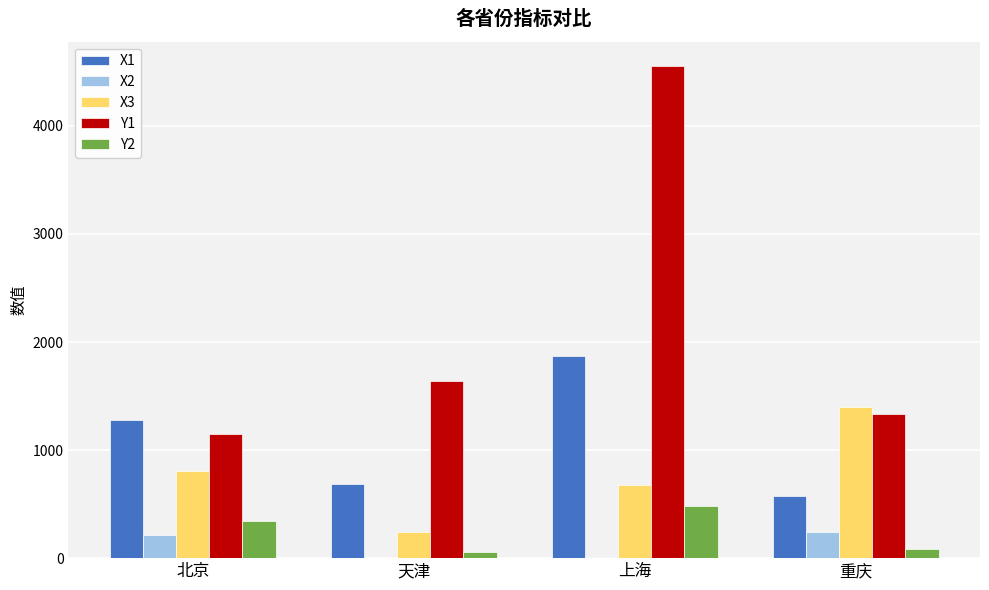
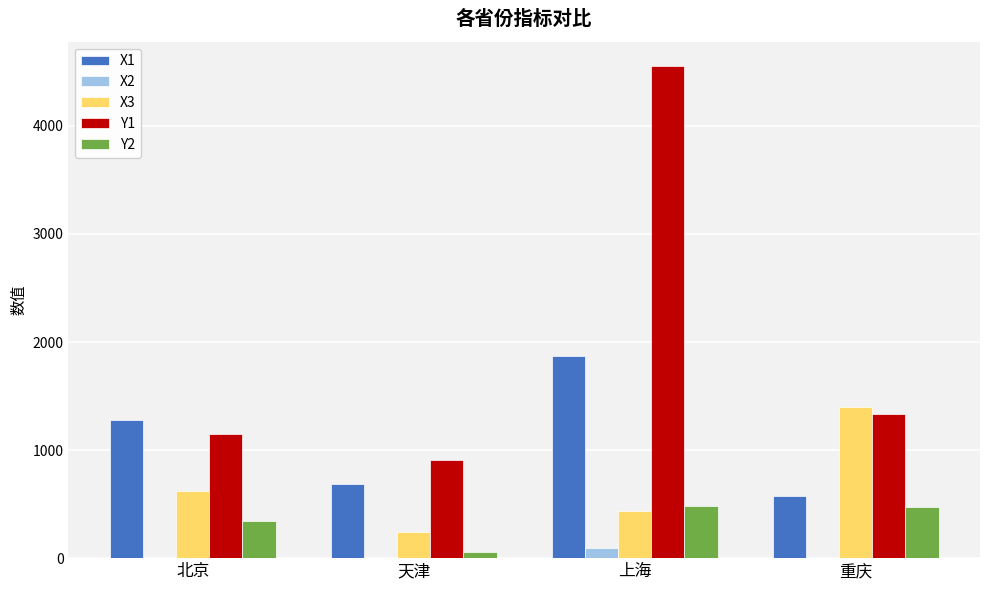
X2, 北京: 210 -> 0
X3, 北京: 810 -> 620
Y1, 天津: 1640 -> 910
X2, 上海: 20 -> 90
X3, 上海: 670 -> 430
X2, 重庆: 240 -> 0
Y2, 重庆: 90 -> 470
